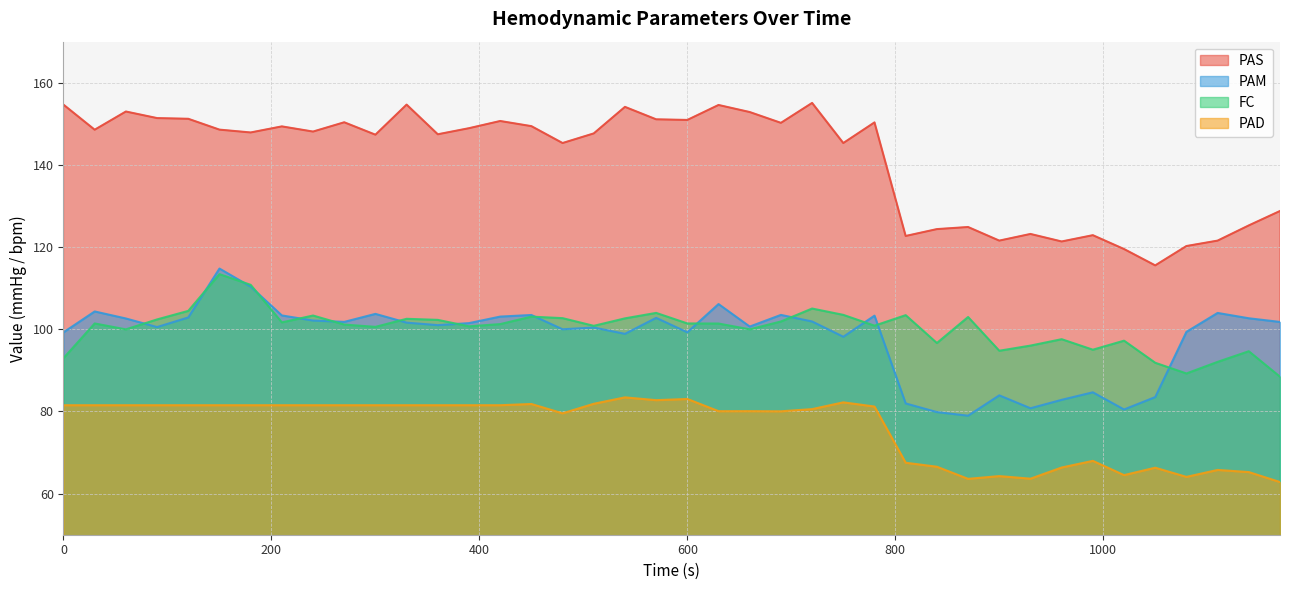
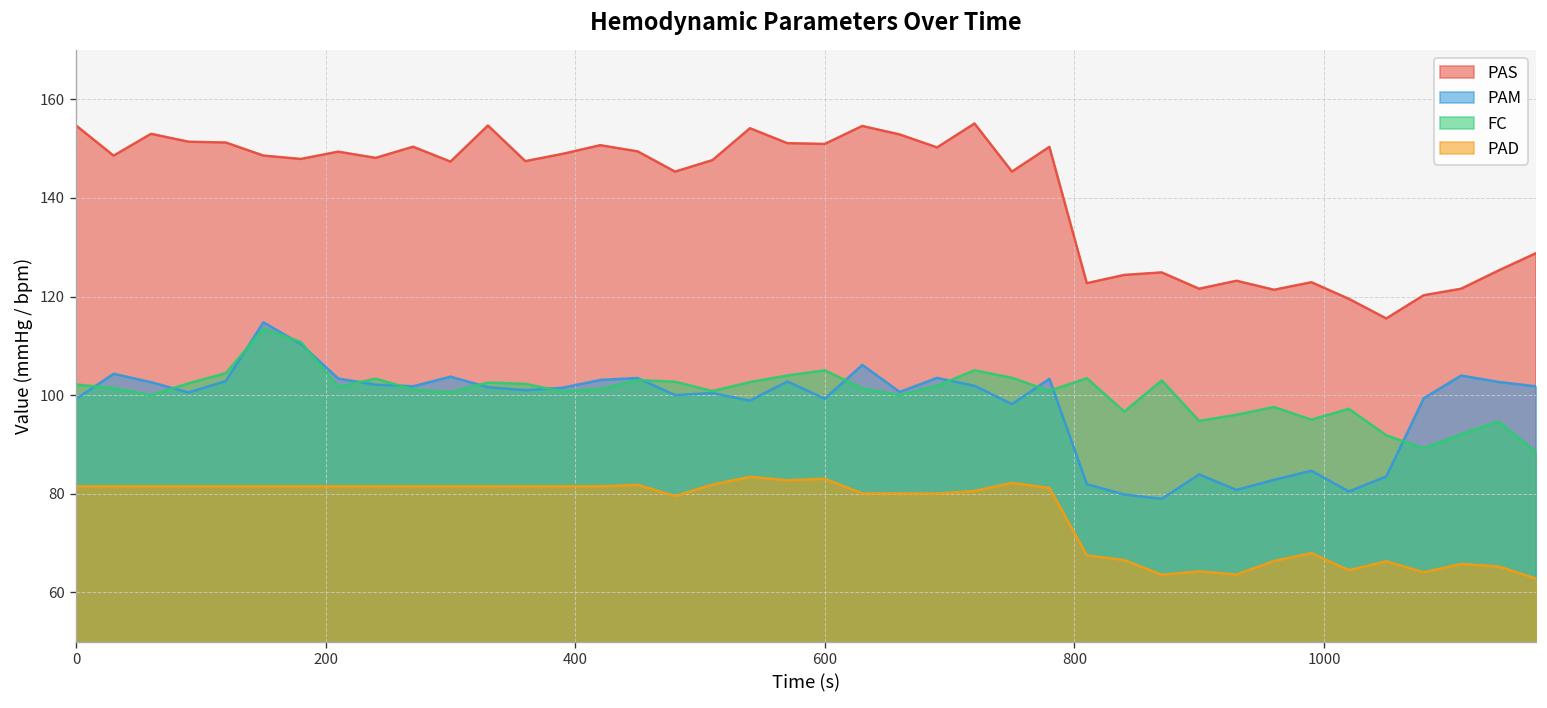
FC, 0: 93 -> 102
FC, 600: 101 -> 105
